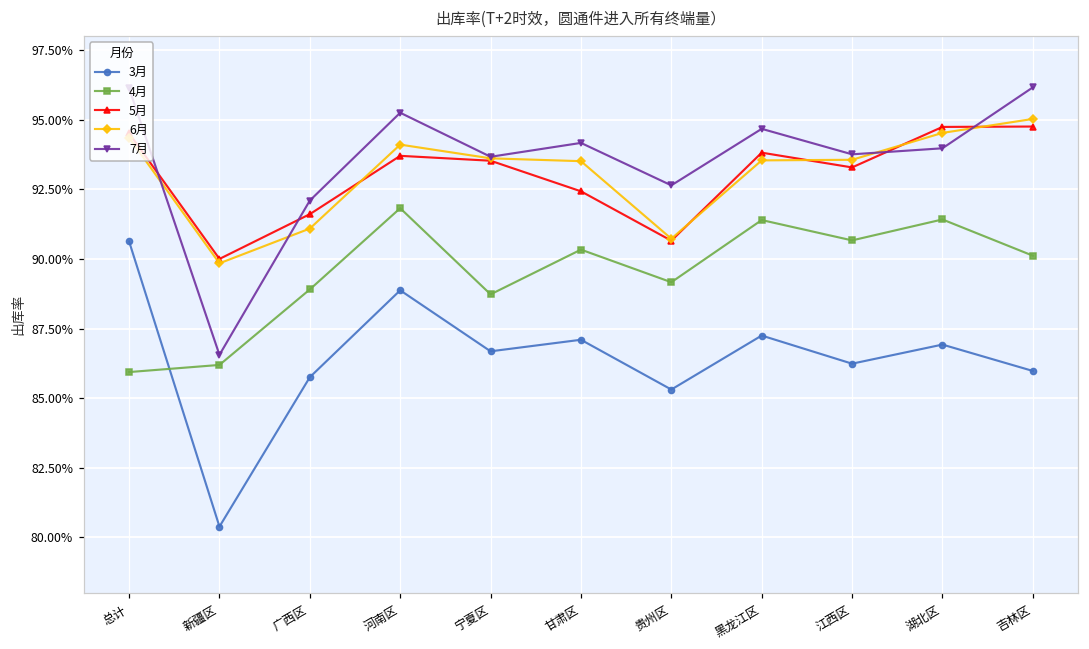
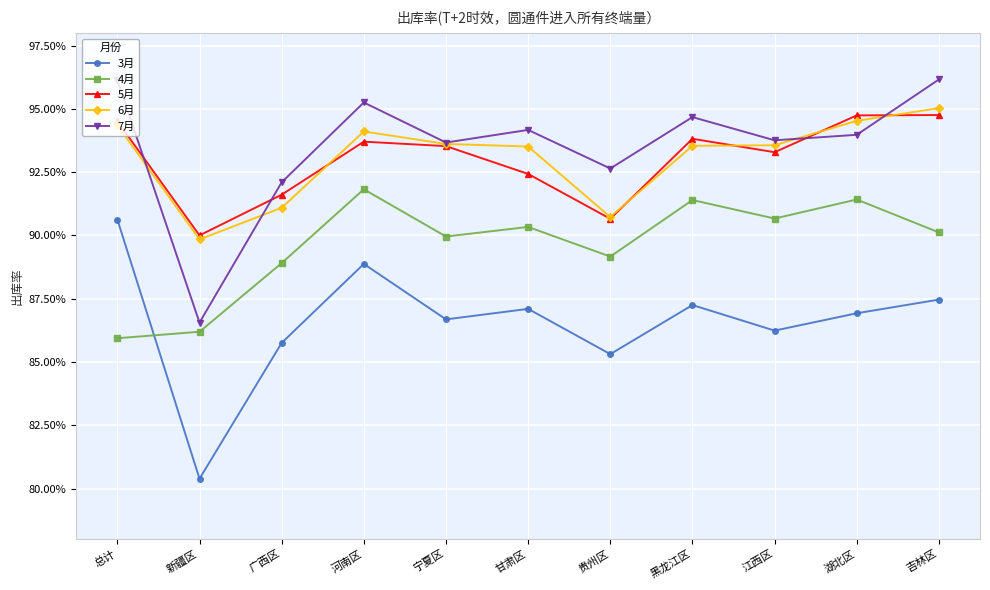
4月, 宁夏区: 88.7% -> 90.0%
3月, 吉林区: 86.0% -> 87.5%
